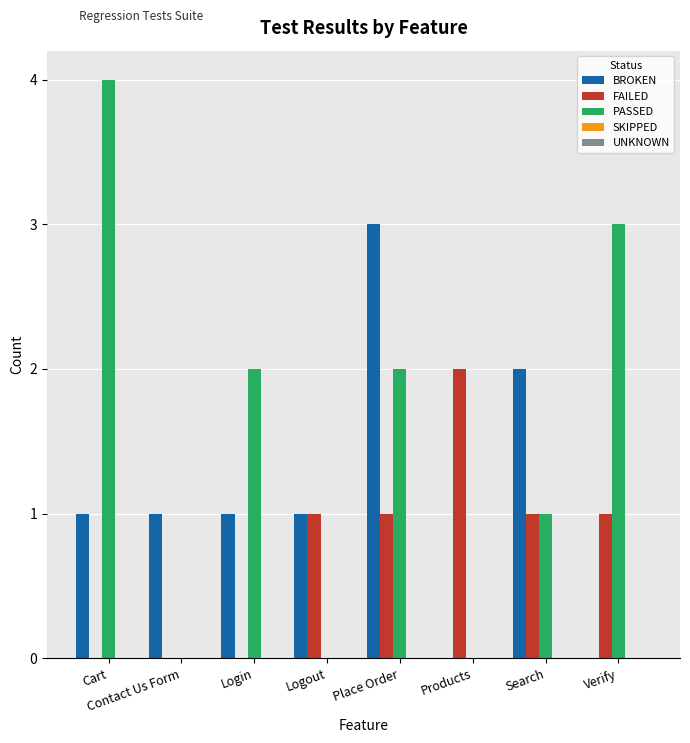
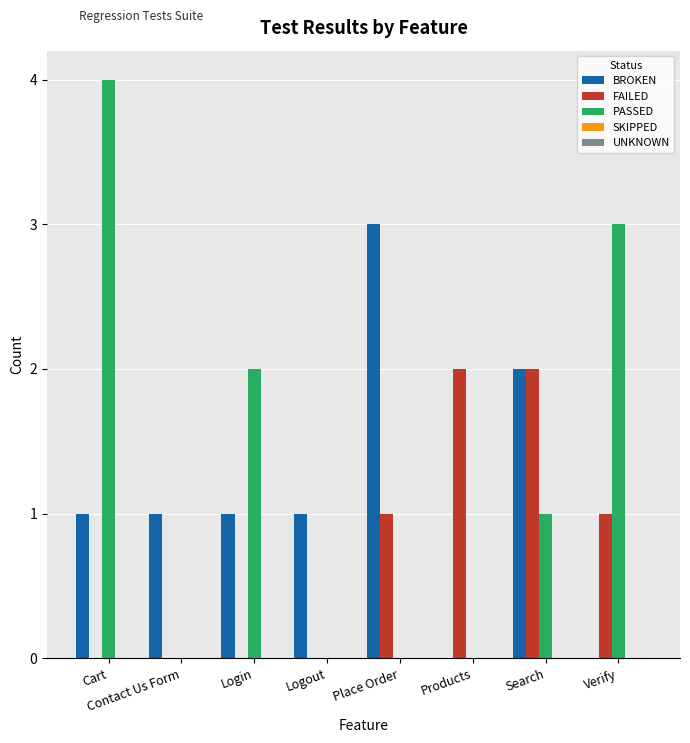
FAILED, Logout: 1 -> 0
PASSED, Place Order: 2 -> 0
FAILED, Search: 1 -> 2
